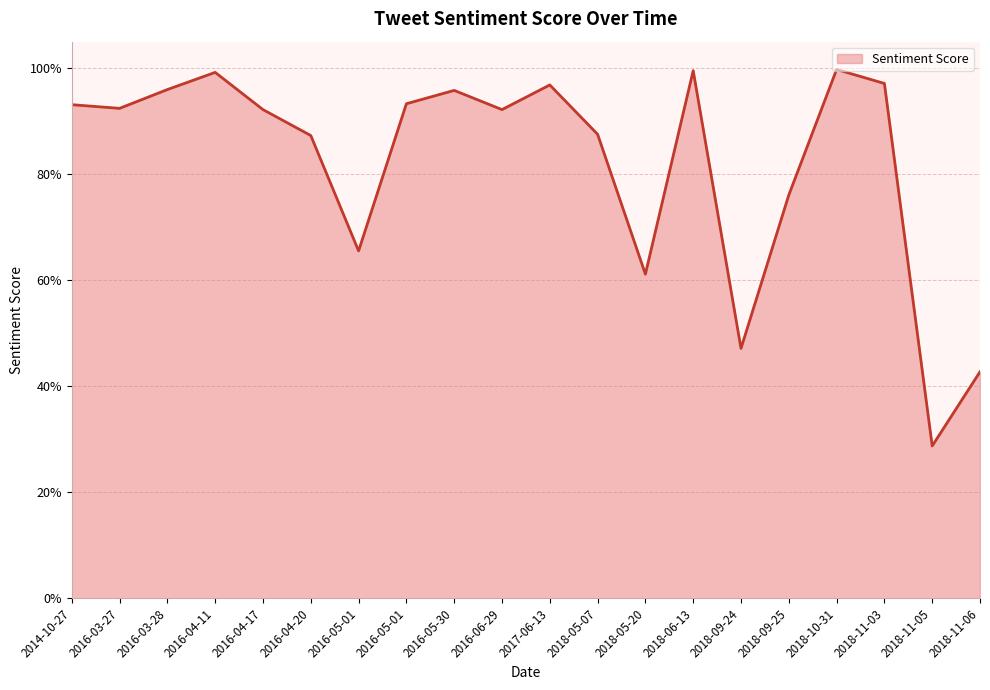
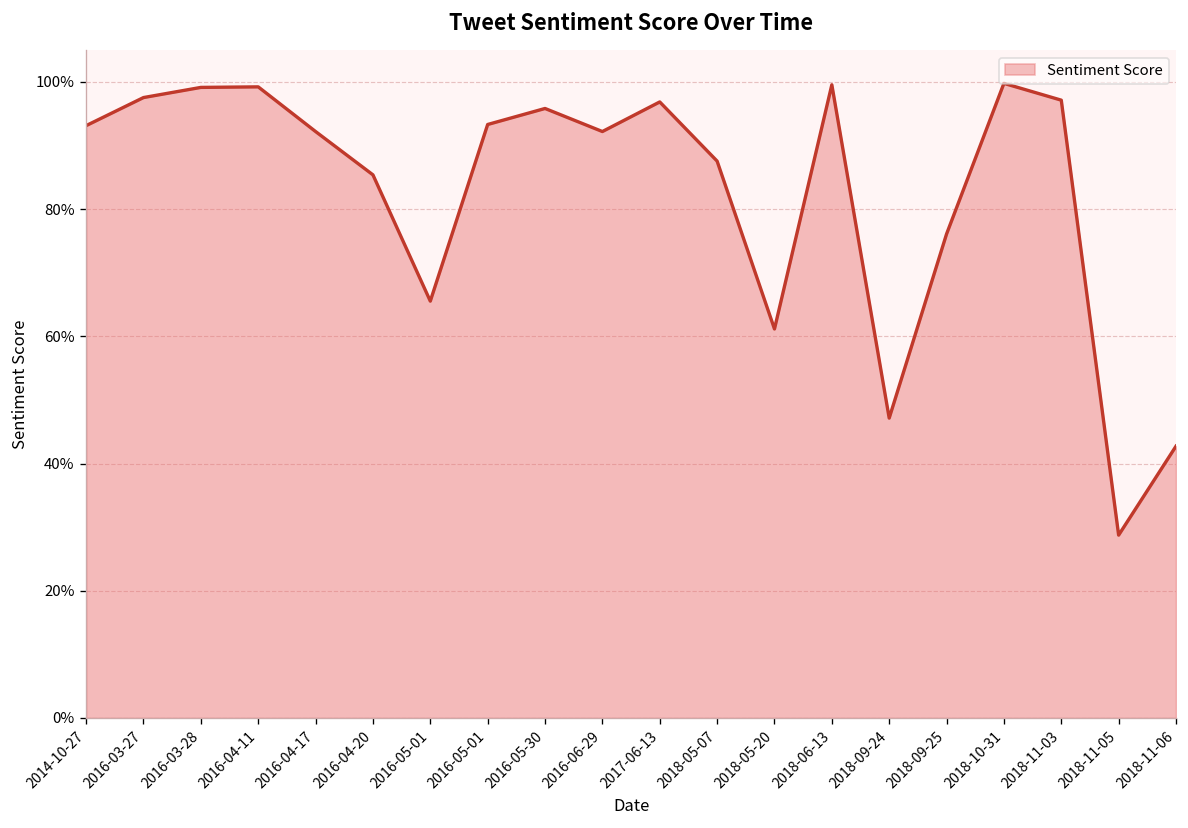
2016-03-27: 92% -> 98%
2016-03-28: 96% -> 99%
2016-04-20: 87% -> 85%
